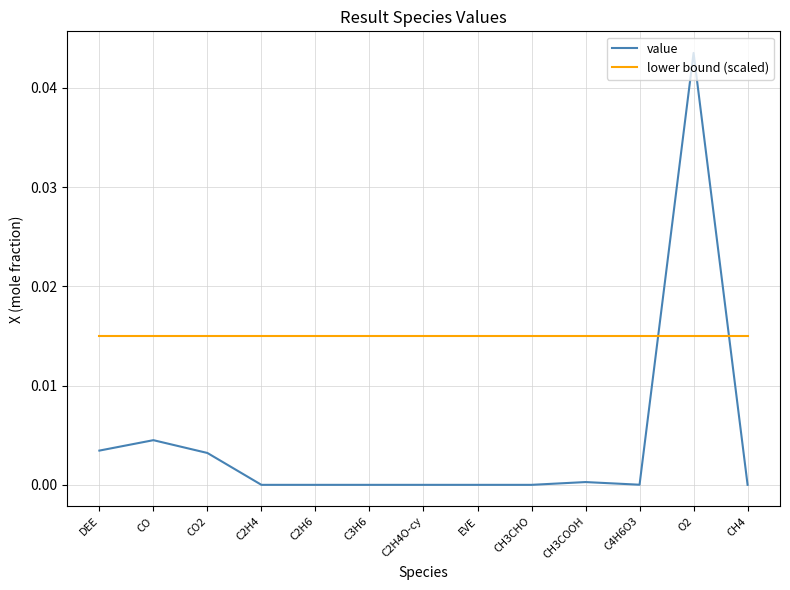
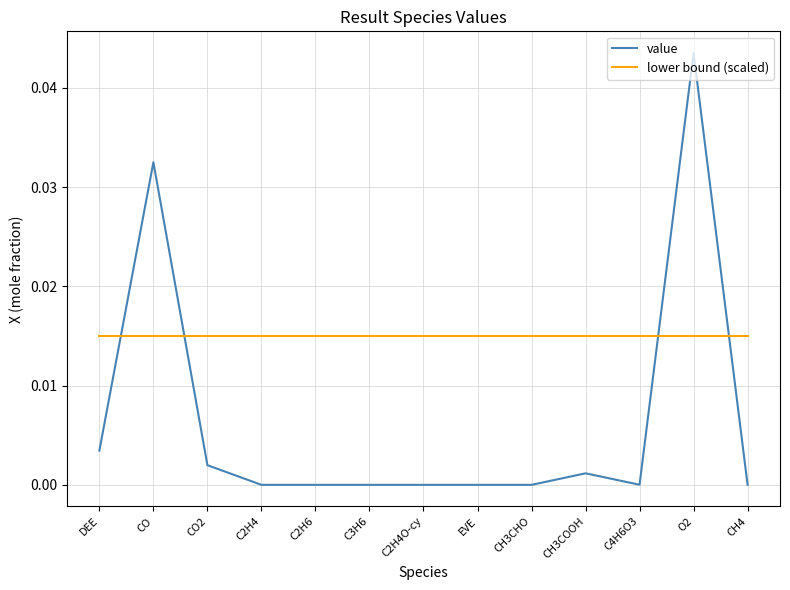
value, CO: 0.005 -> 0.033
value, CO2: 0.003 -> 0.002
value, CH3COOH: 0.000 -> 0.001
